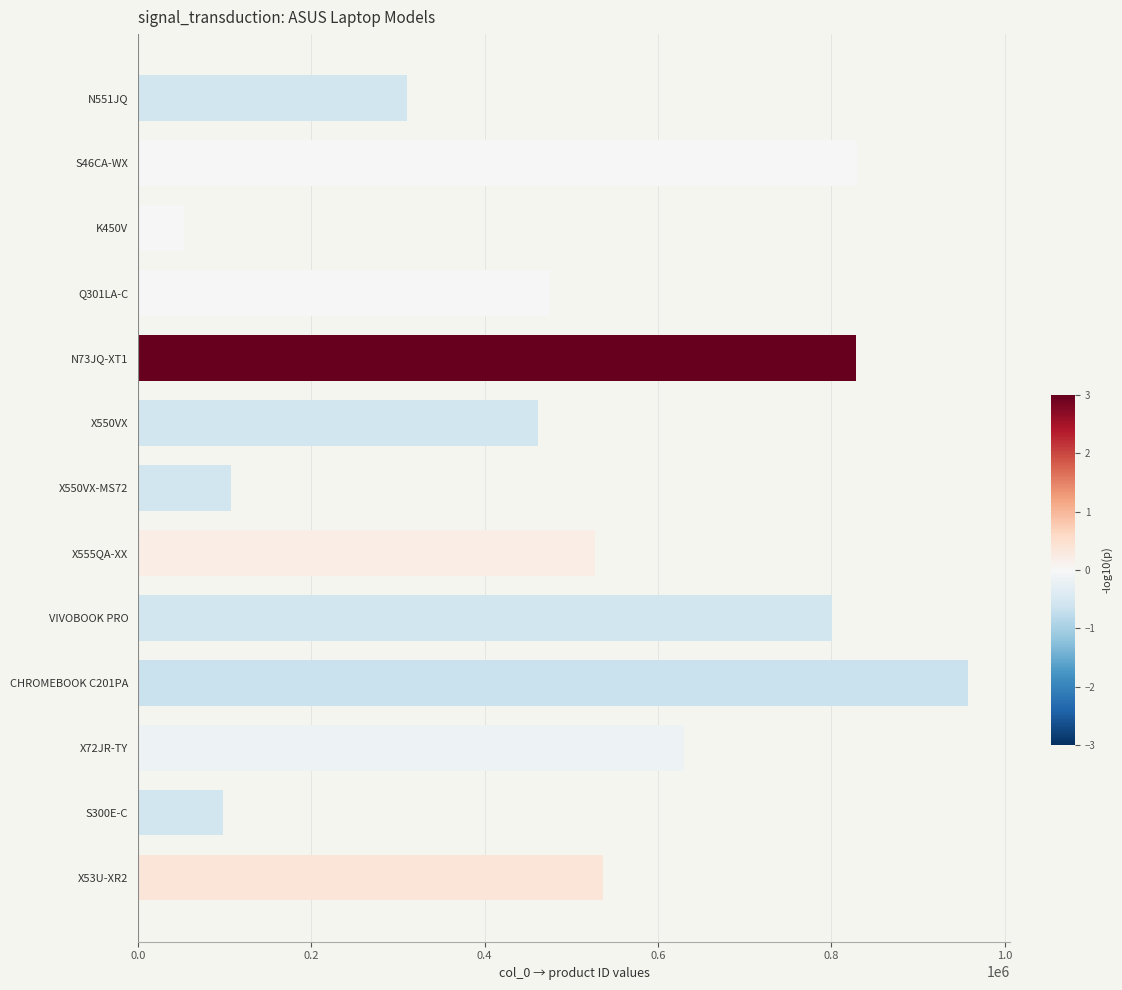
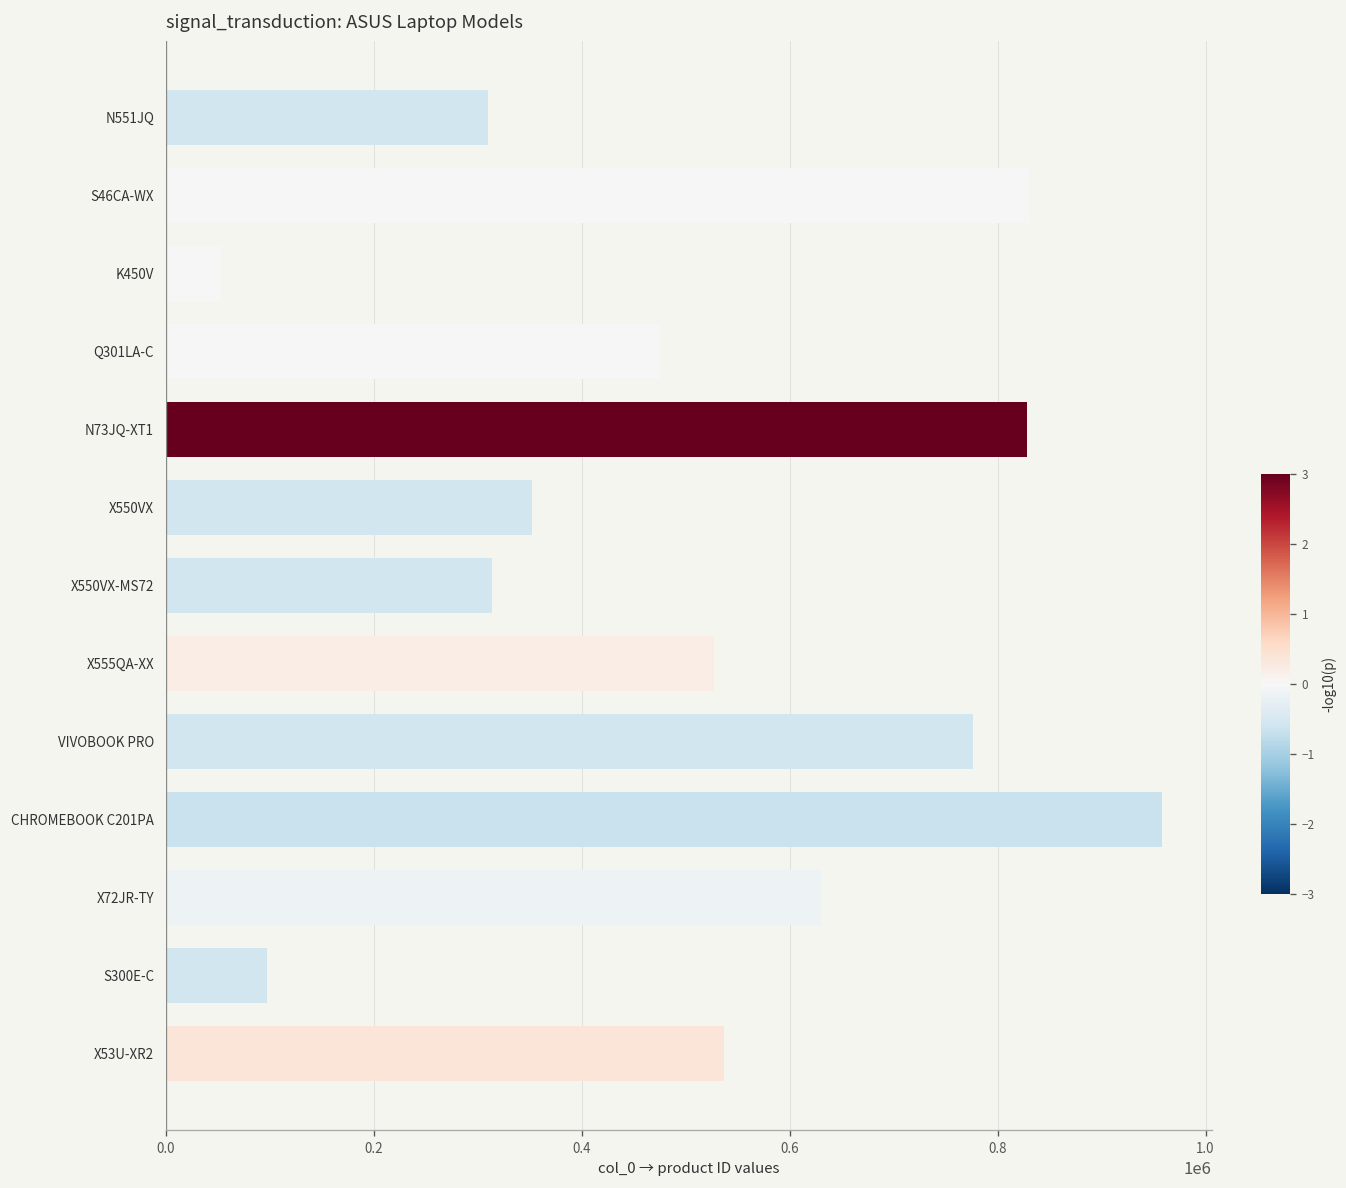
X550VX: 460000 -> 350000
X550VX-MS72: 110000 -> 310000
VIVOBOOK PRO: 800000 -> 780000
